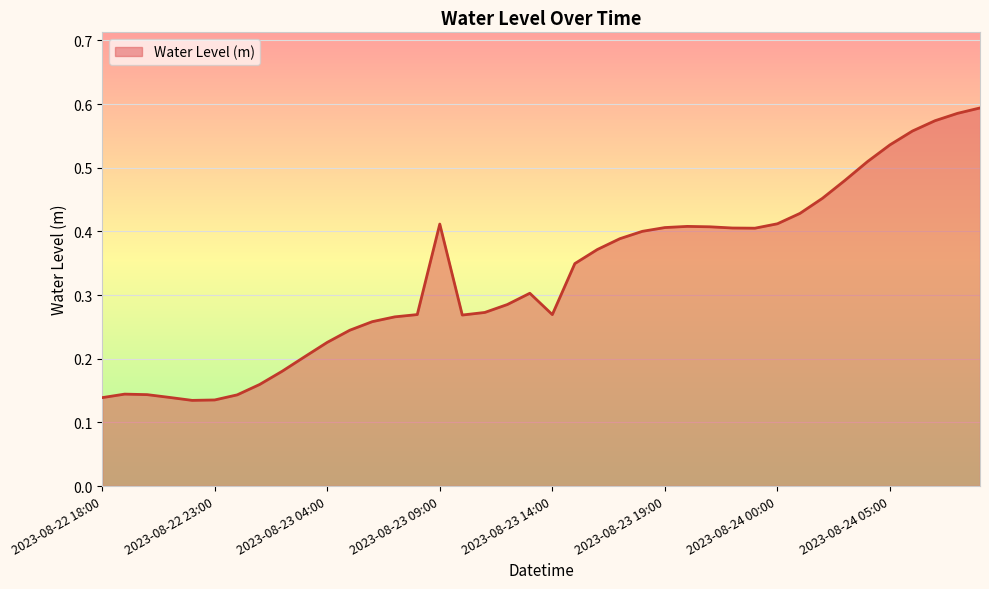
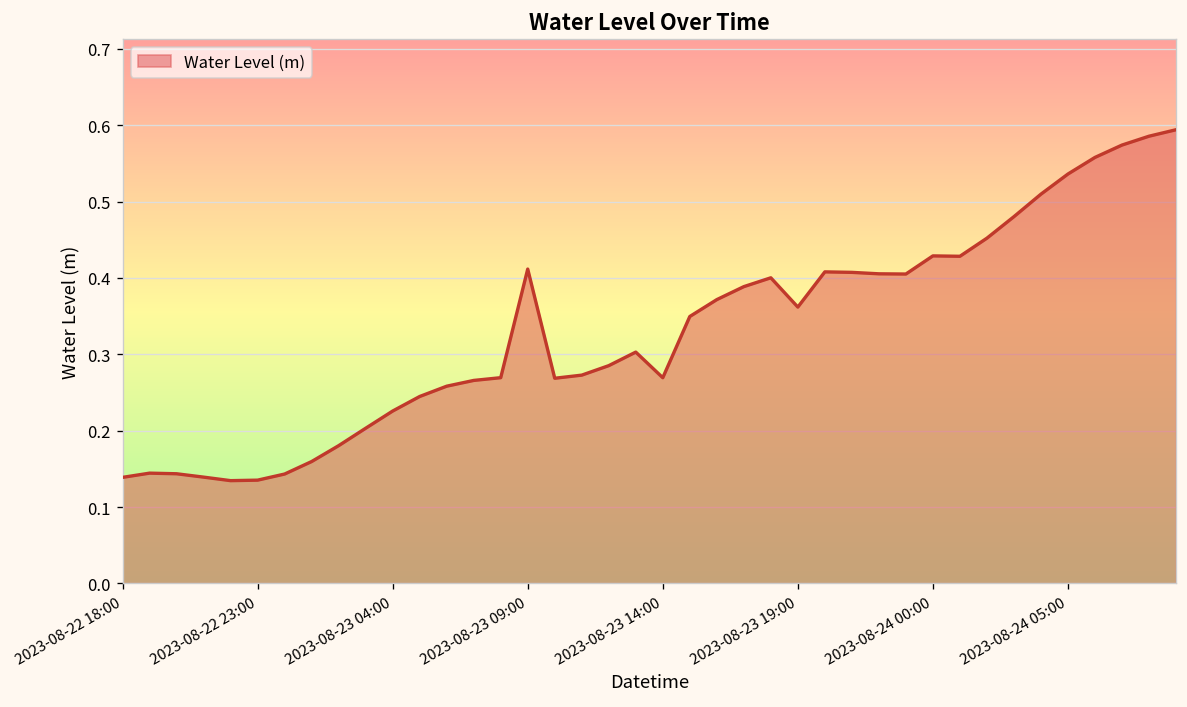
2023-08-23 19:00: 0.41 -> 0.36
2023-08-24 00:00: 0.41 -> 0.43
